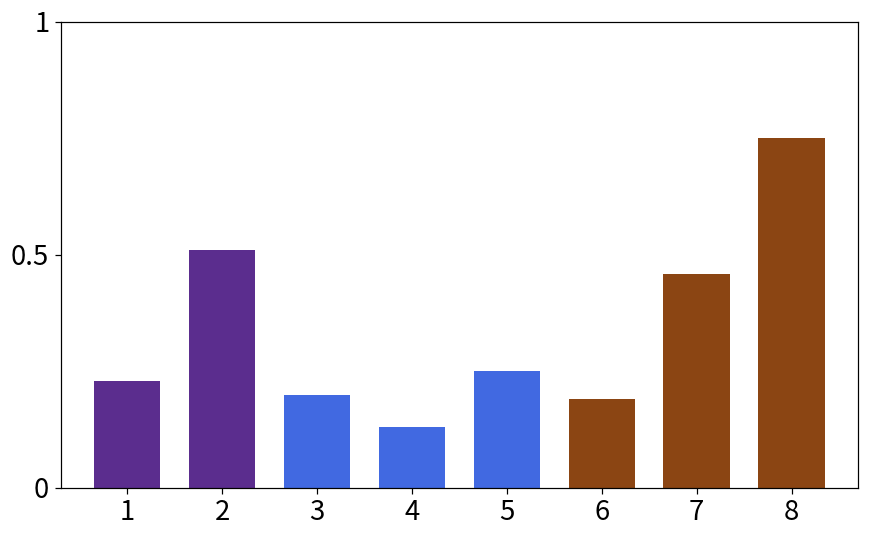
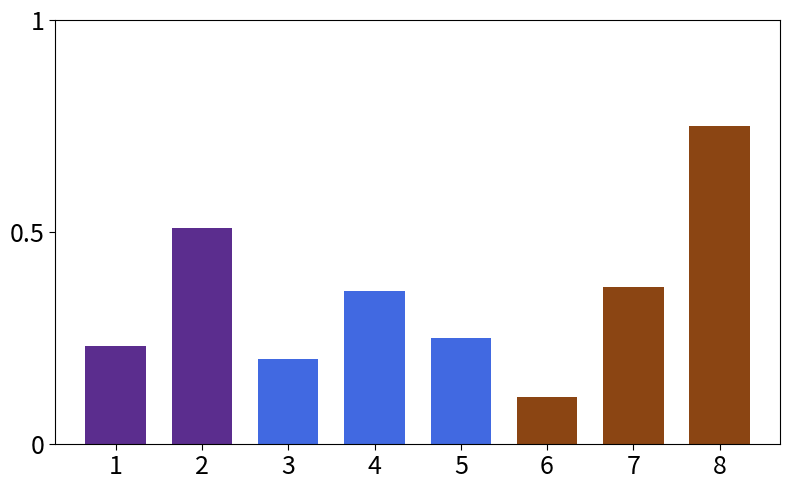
4: 0.13 -> 0.36
6: 0.19 -> 0.11
7: 0.46 -> 0.37
